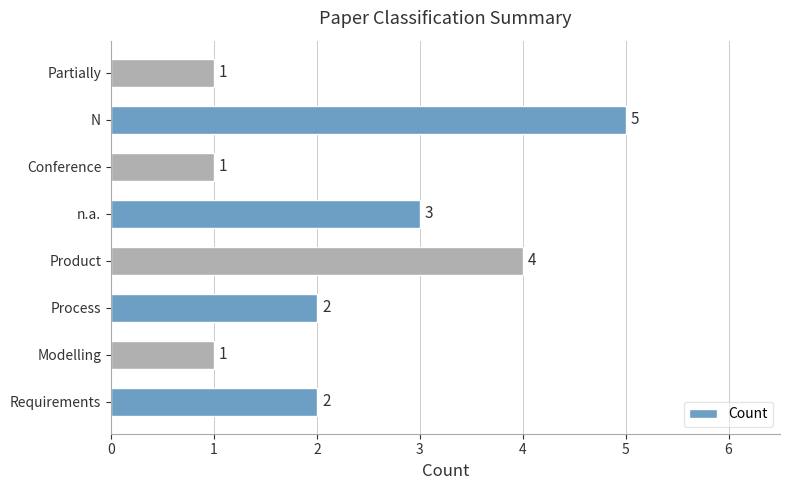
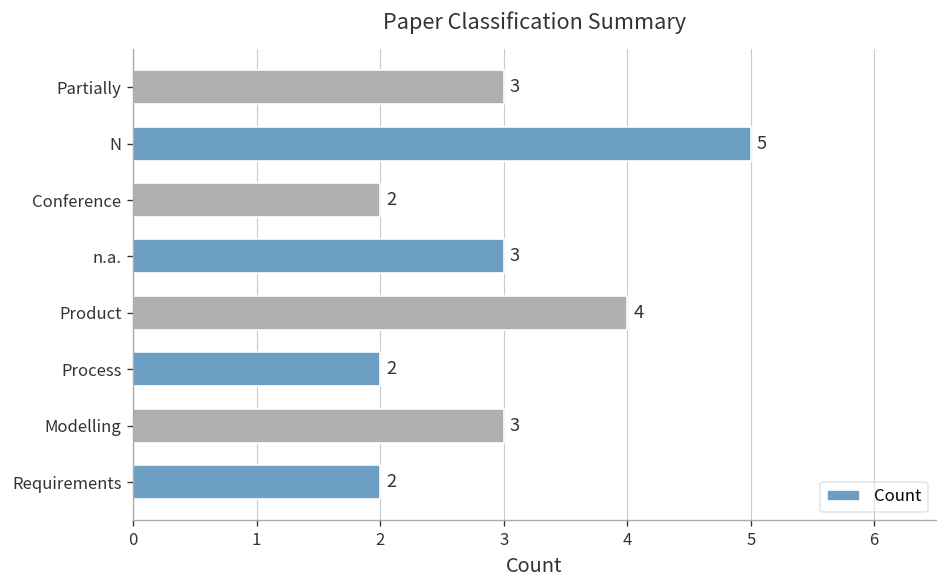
Partially: 1 -> 3
Conference: 1 -> 2
Modelling: 1 -> 3
